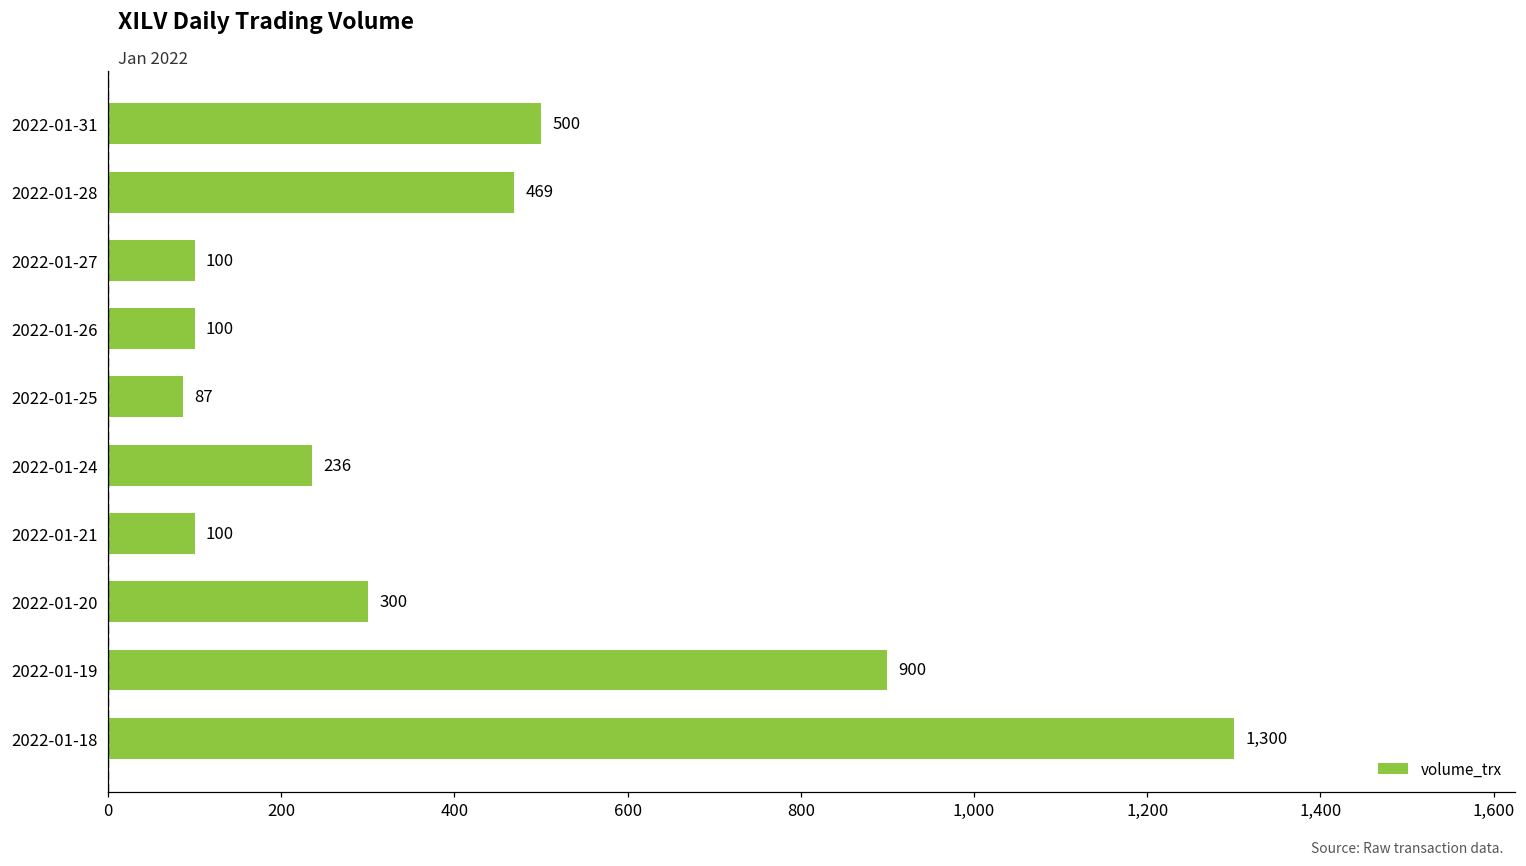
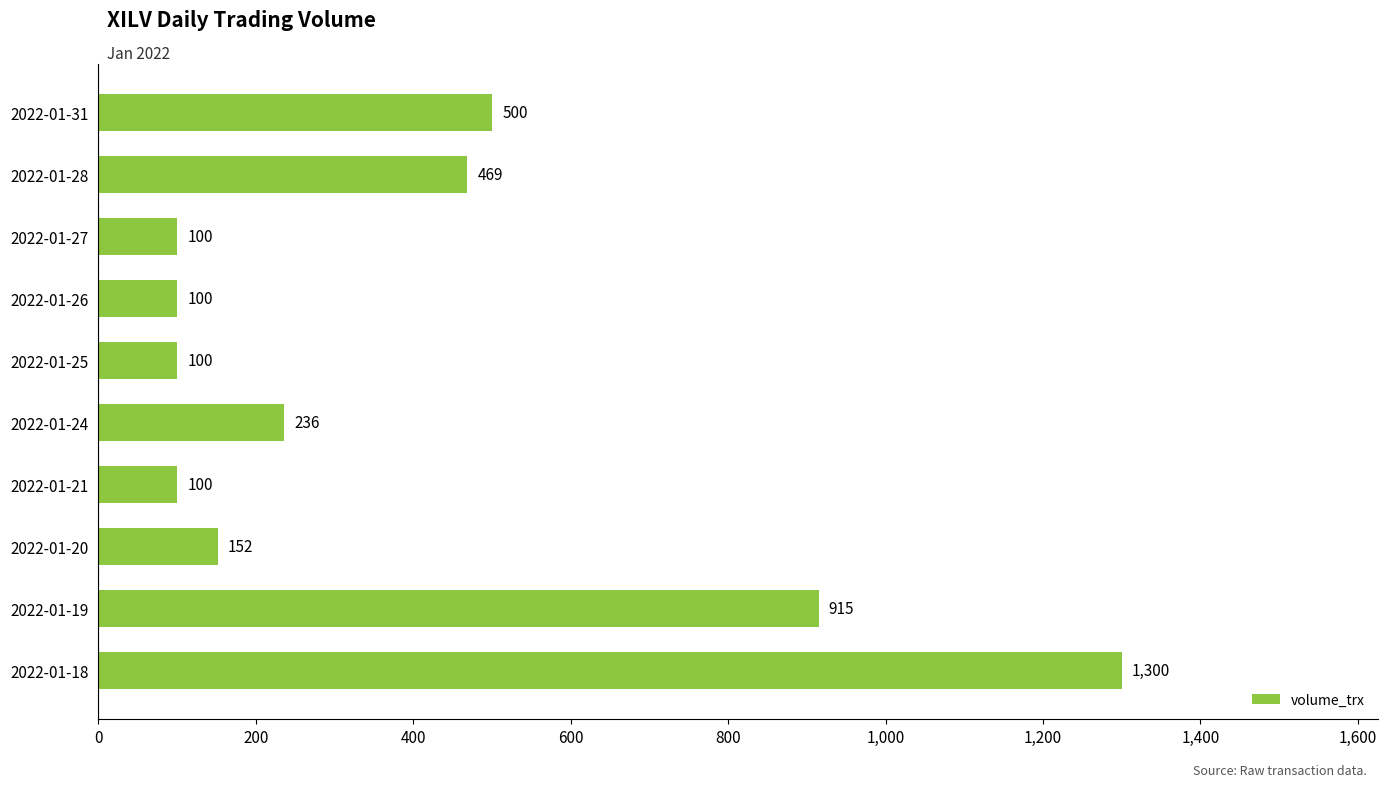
2022-01-25: 87 -> 100
2022-01-20: 300 -> 152
2022-01-19: 900 -> 915
